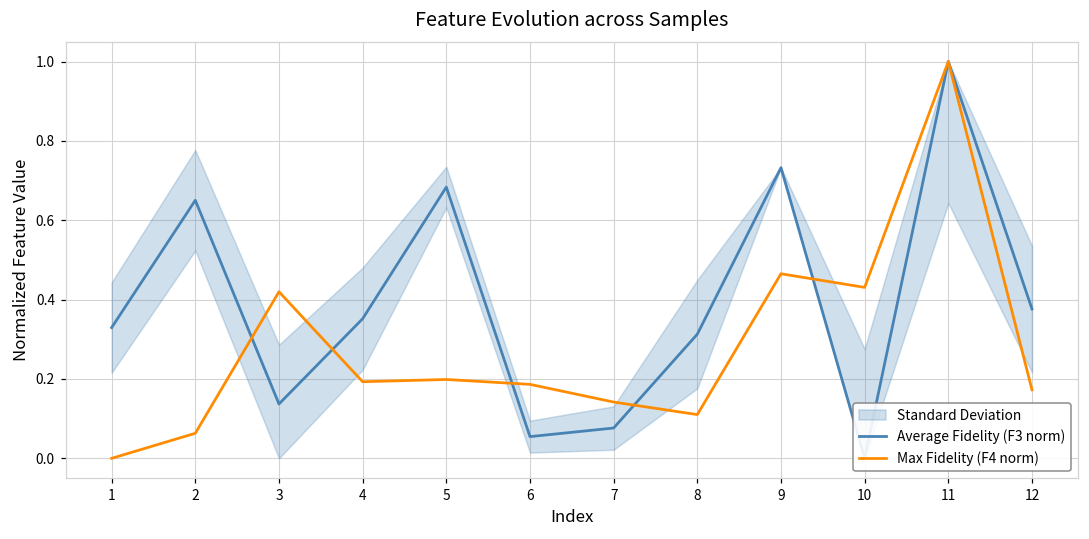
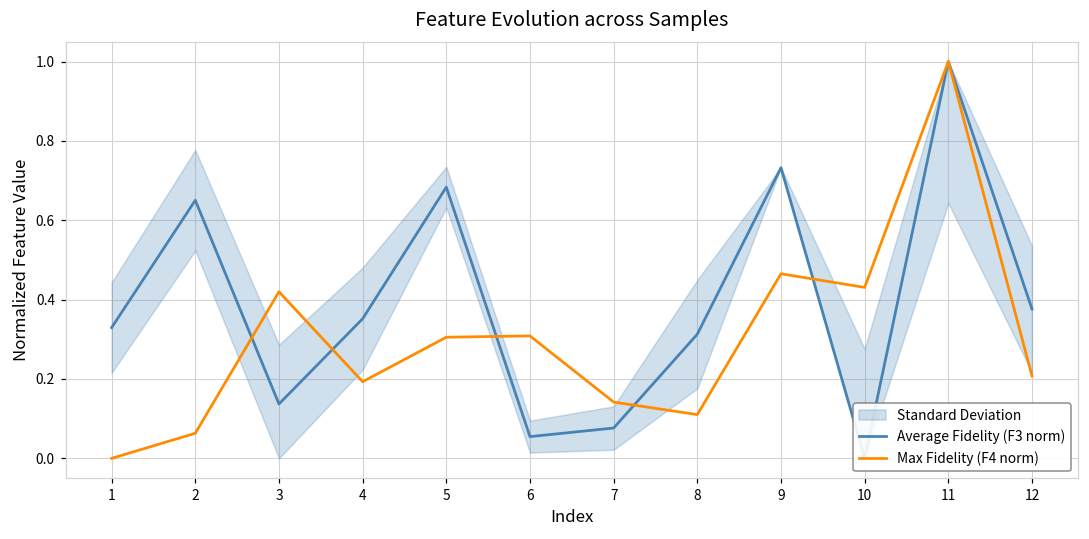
Max Fidelity (F4 norm), 5: 0.20 -> 0.31
Max Fidelity (F4 norm), 6: 0.19 -> 0.31
Max Fidelity (F4 norm), 12: 0.17 -> 0.21
